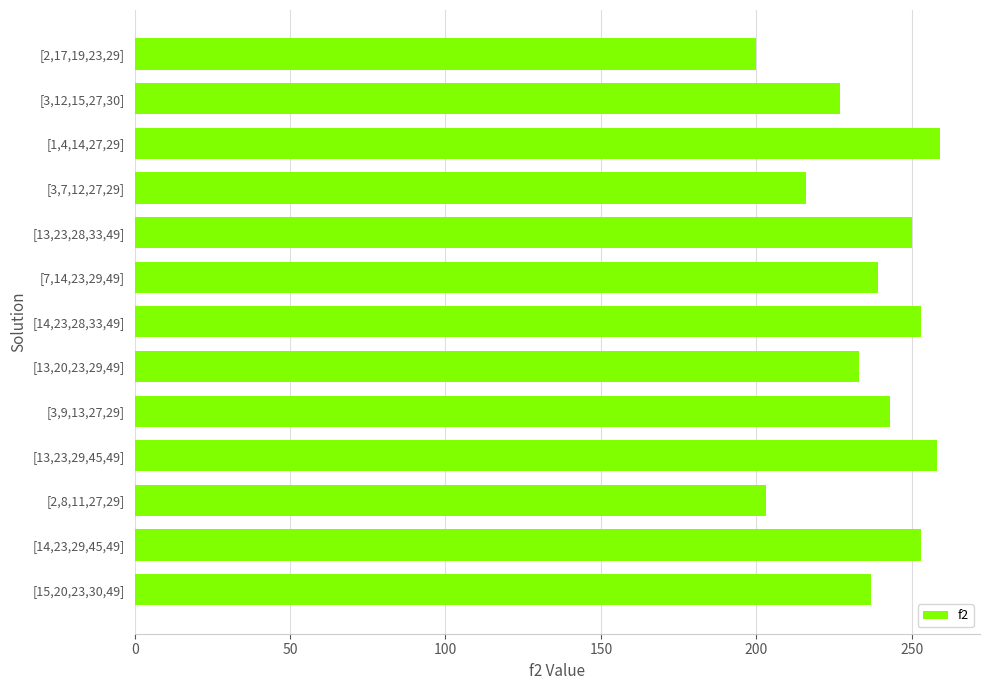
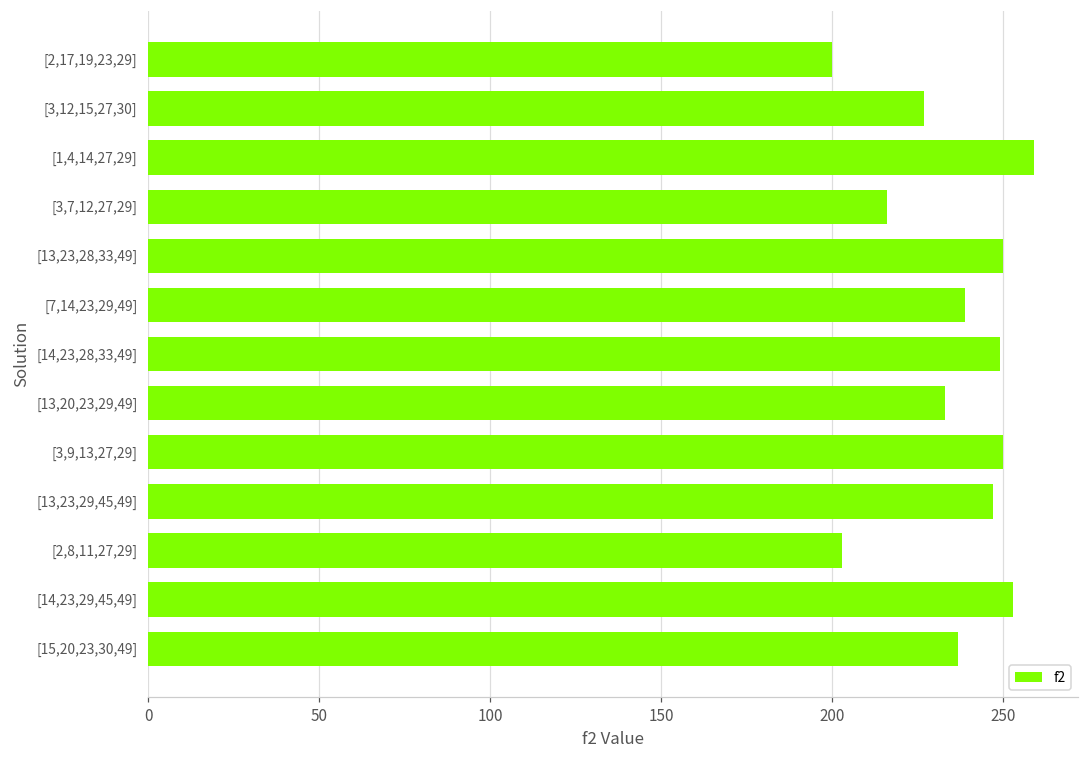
[14,23,28,33,49]: 253 -> 249
[3,9,13,27,29]: 243 -> 250
[13,23,29,45,49]: 258 -> 247
